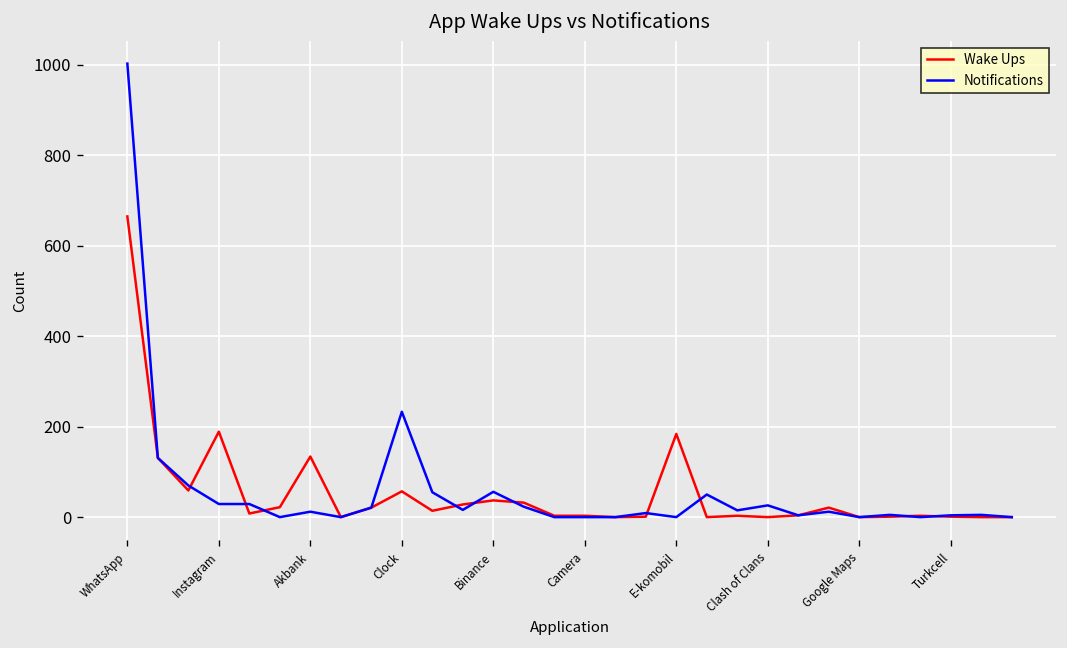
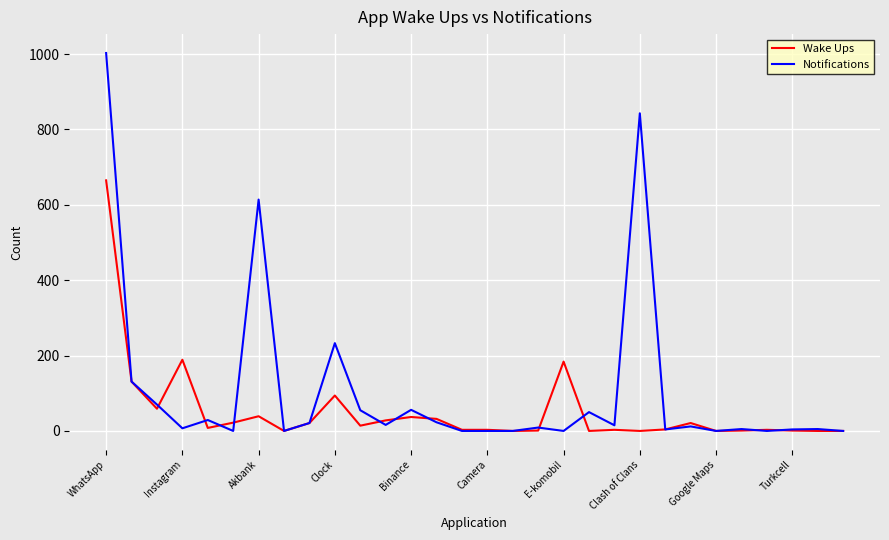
Notifications, Instagram: 30 -> 10
Wake Ups, Akbank: 130 -> 40
Notifications, Akbank: 10 -> 610
Wake Ups, Clock: 60 -> 90
Notifications, Clash of Clans: 30 -> 840
